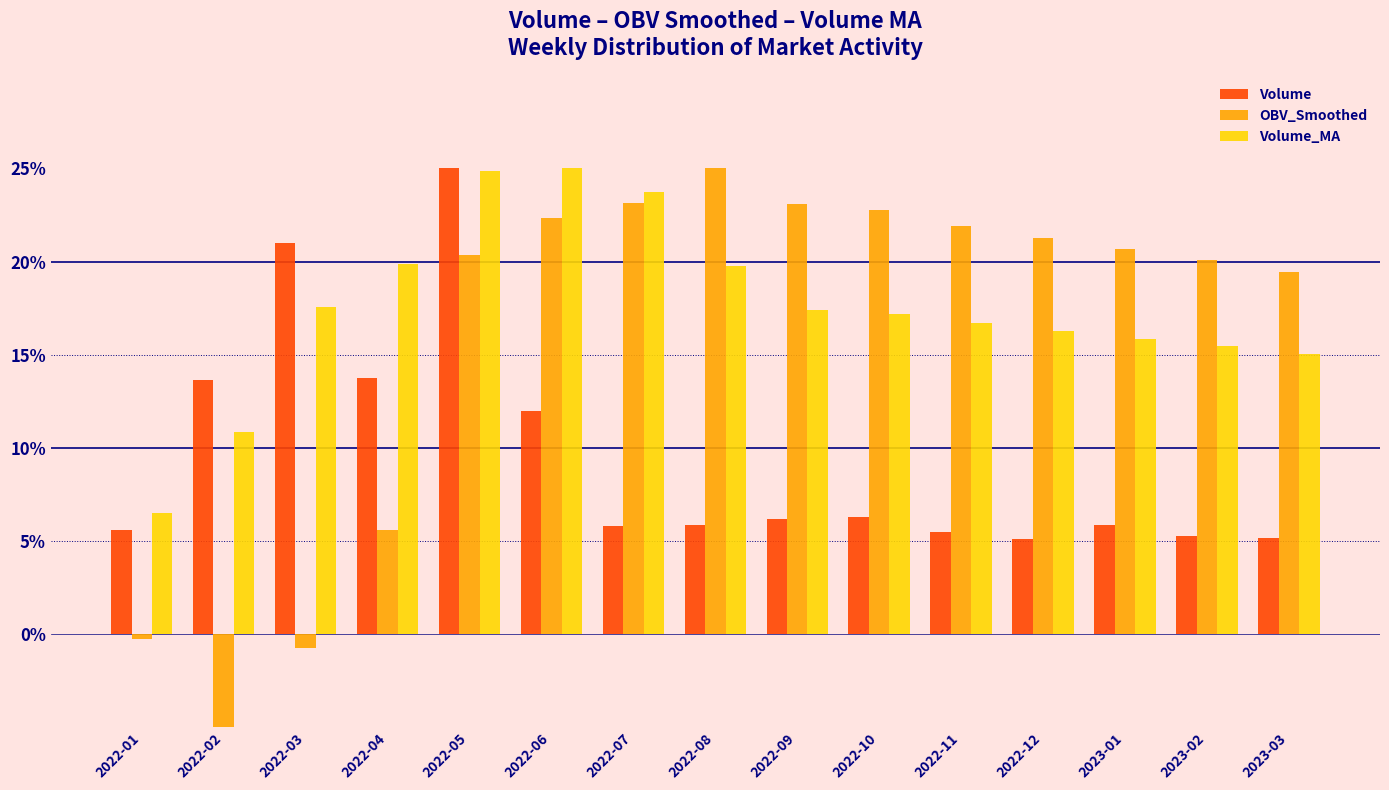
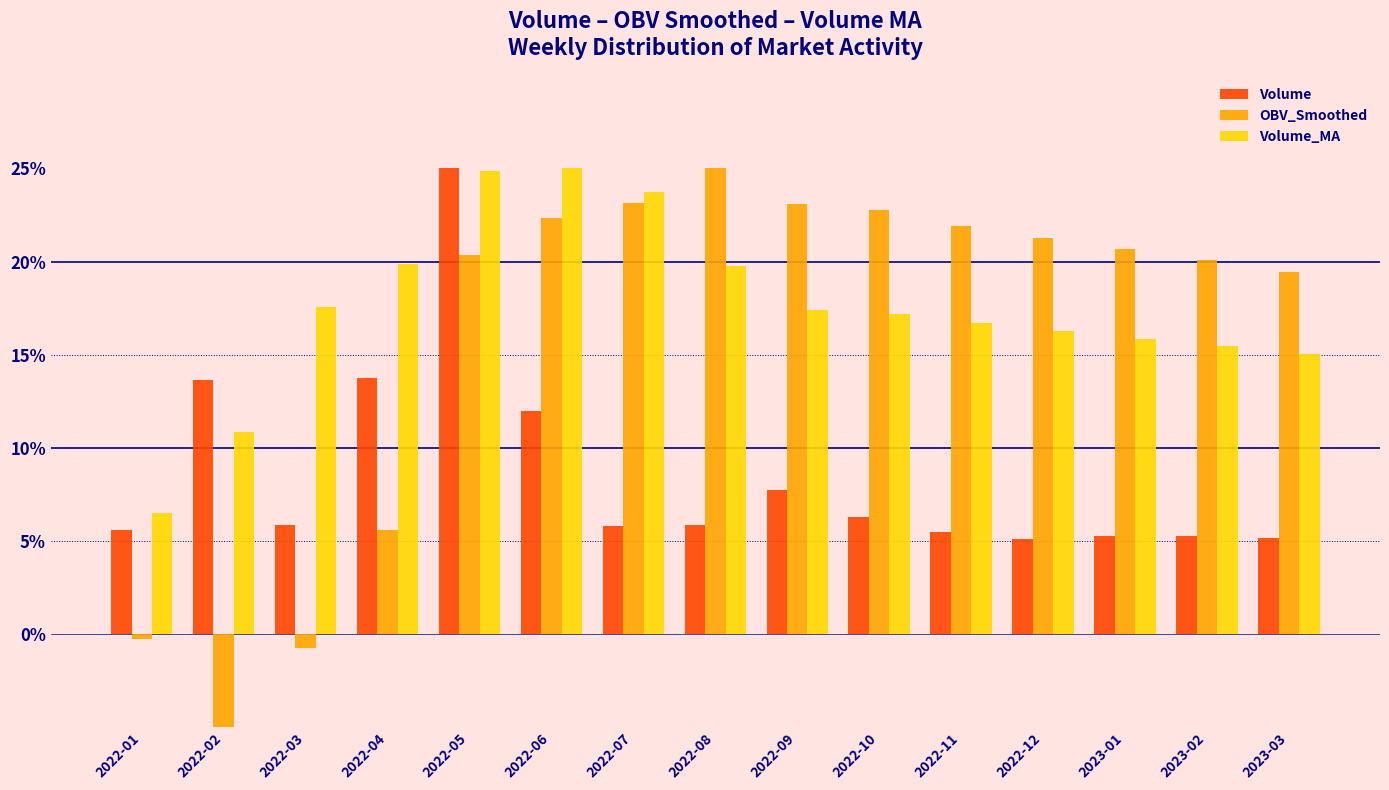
Volume, 2022-03: 21.0% -> 5.8%
Volume, 2022-09: 6.1% -> 7.7%
Volume, 2023-01: 5.8% -> 5.3%
